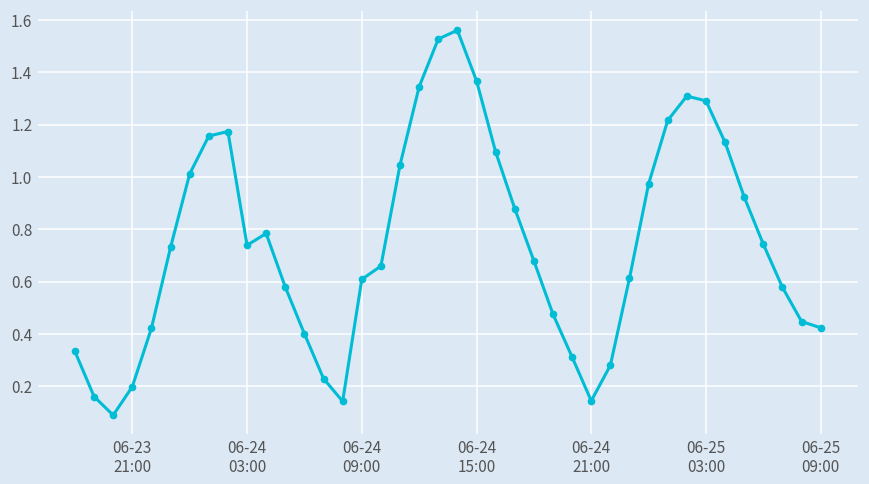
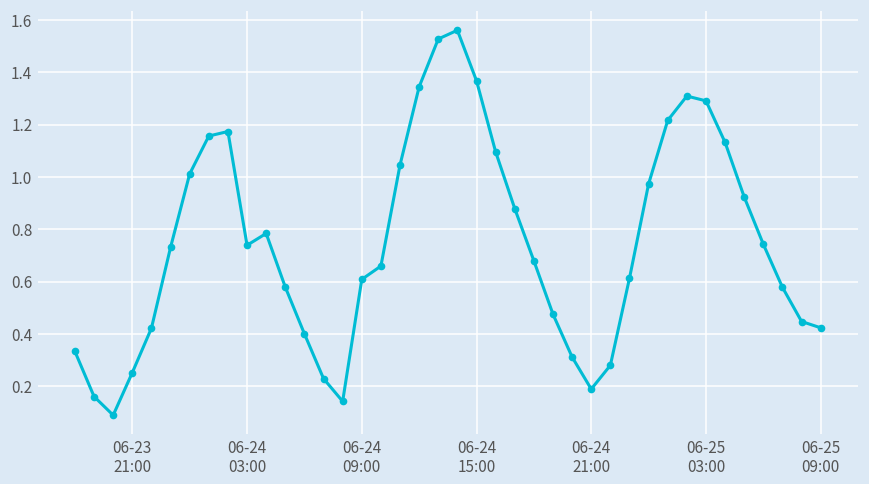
06-23 21:00: 0.20 -> 0.25
06-24 21:00: 0.14 -> 0.19
